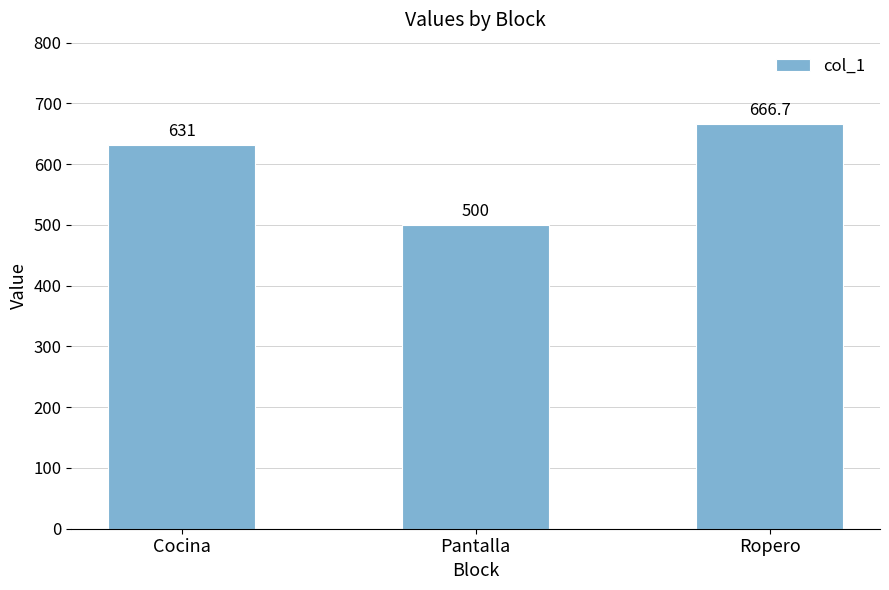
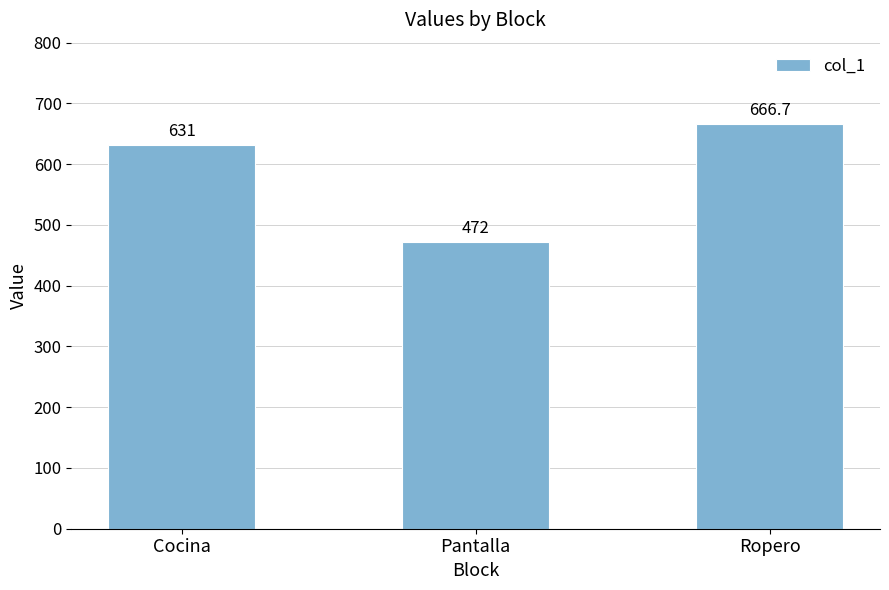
Pantalla: 500 -> 472
